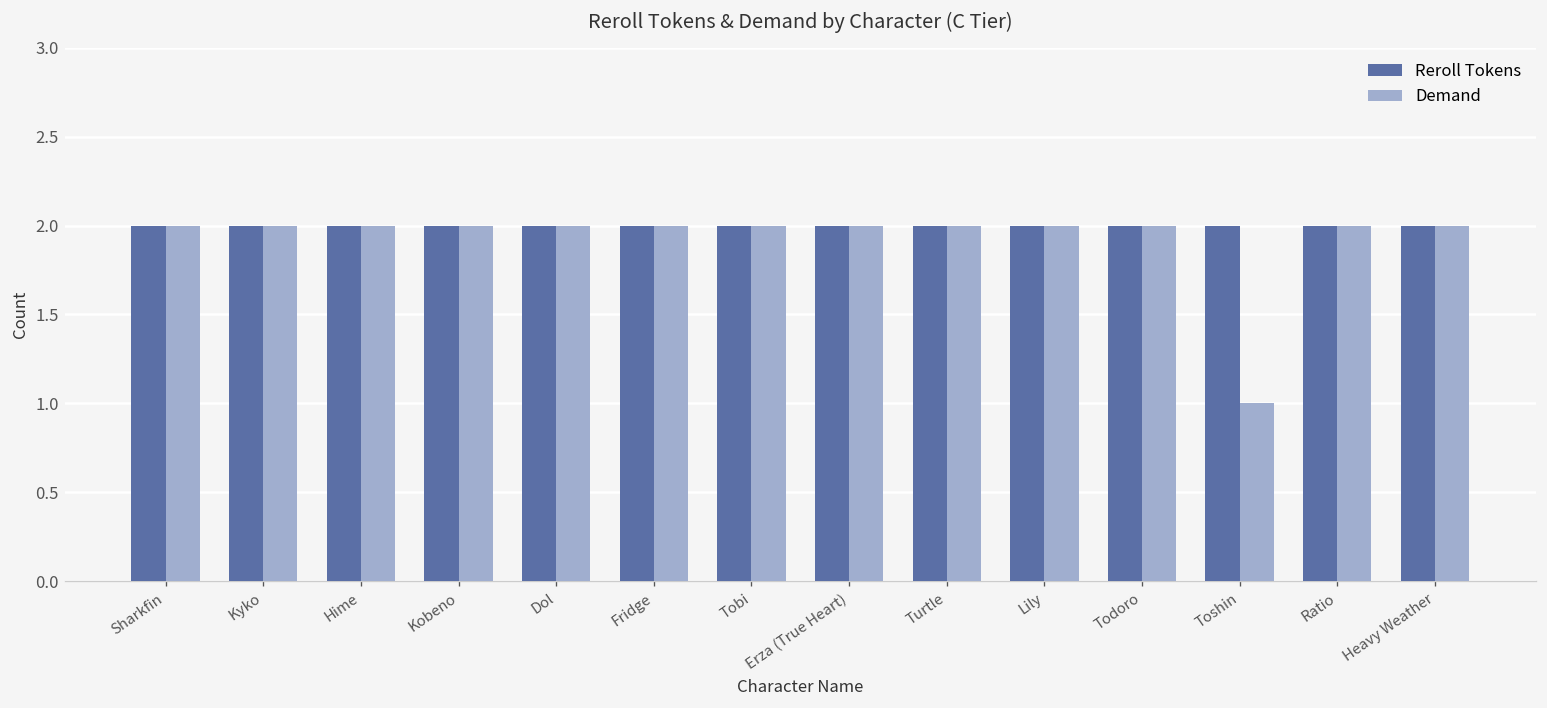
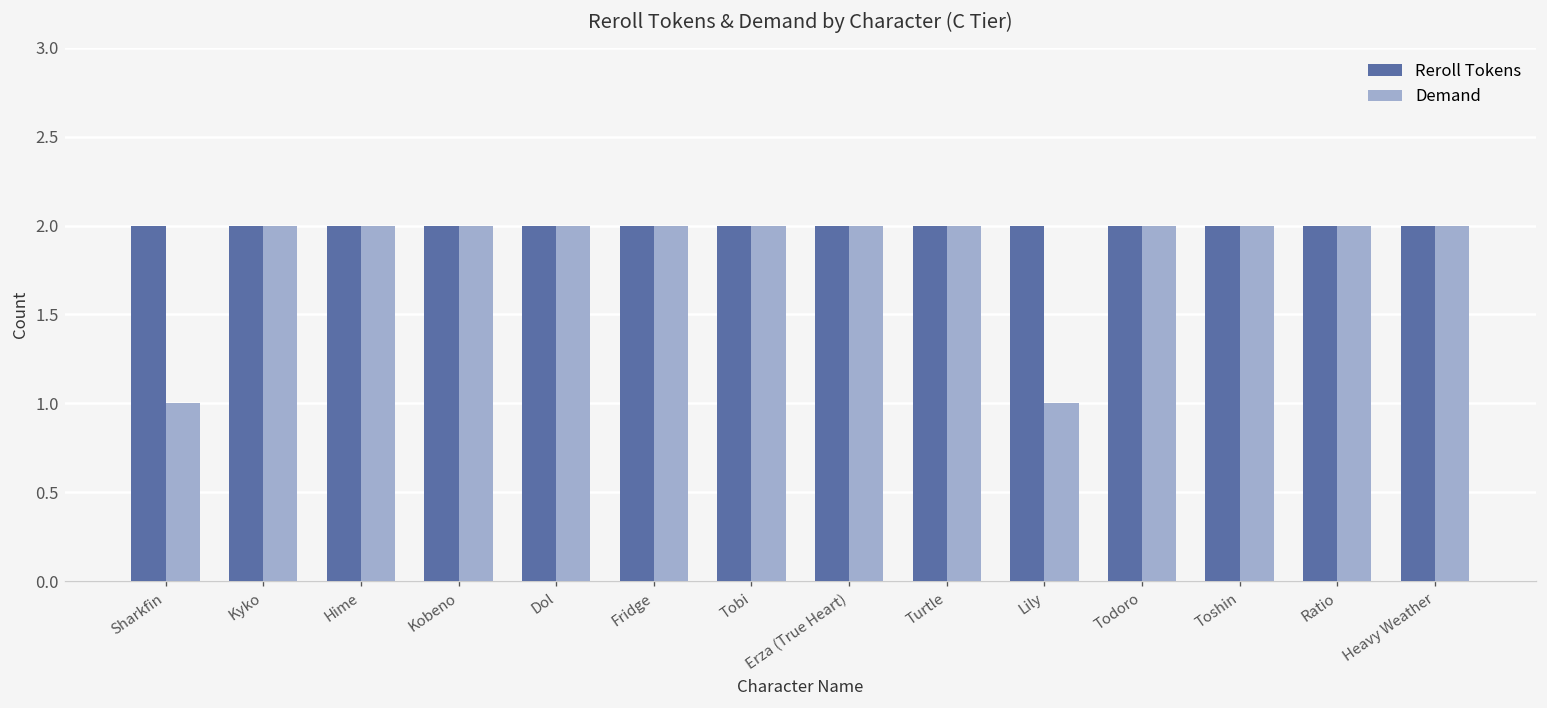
Demand, Sharkfin: 2 -> 1
Demand, Lily: 2 -> 1
Demand, Toshin: 1 -> 2
